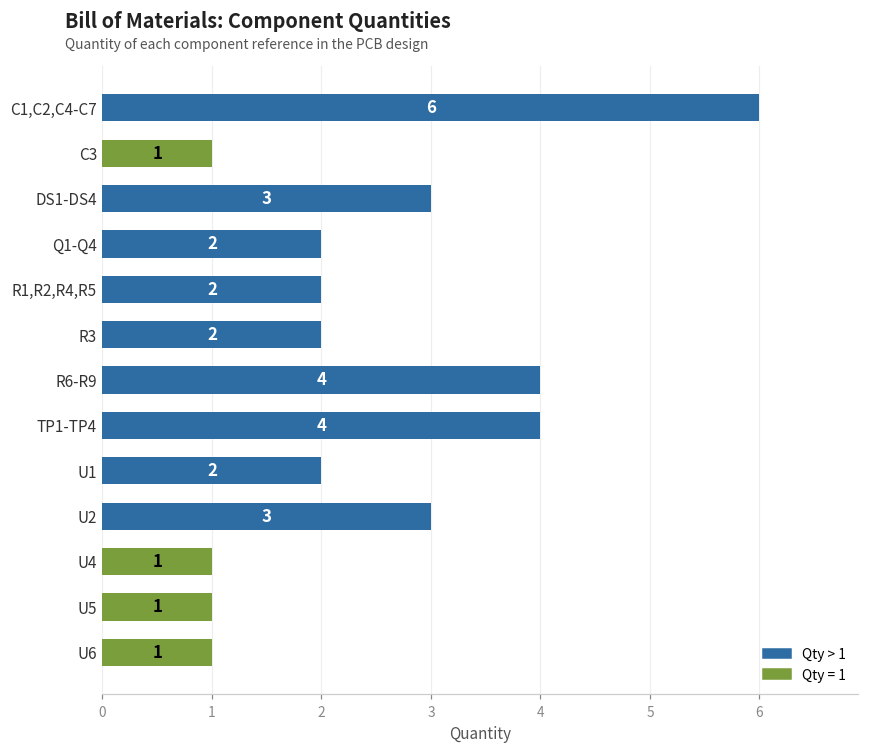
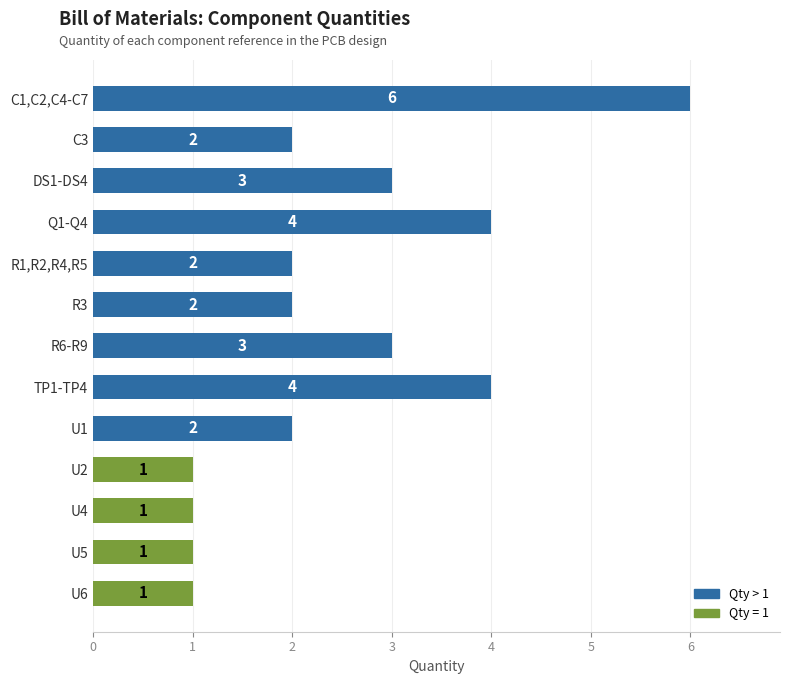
C3: 1 -> 2
Q1-Q4: 2 -> 4
R6-R9: 4 -> 3
U2: 3 -> 1
